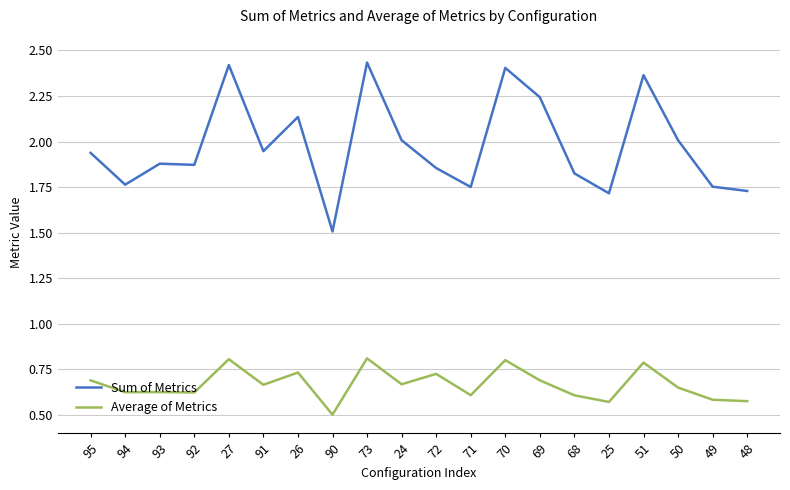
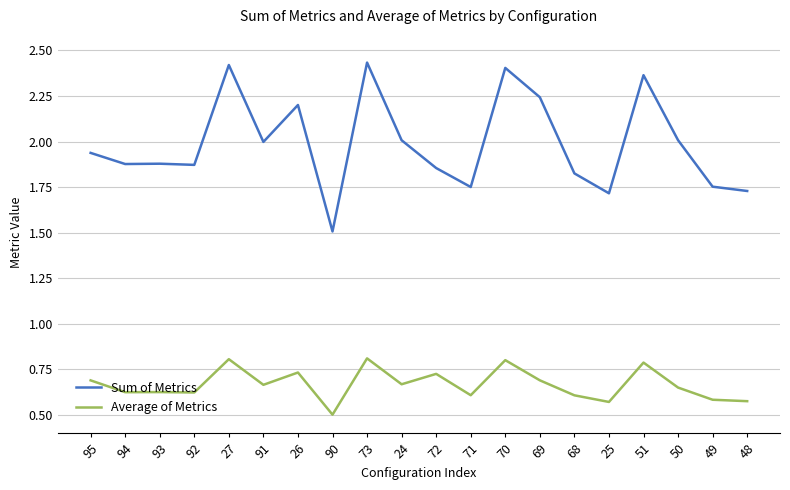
Sum of Metrics, 94: 1.76 -> 1.88
Sum of Metrics, 91: 1.95 -> 2.00
Sum of Metrics, 26: 2.13 -> 2.20
